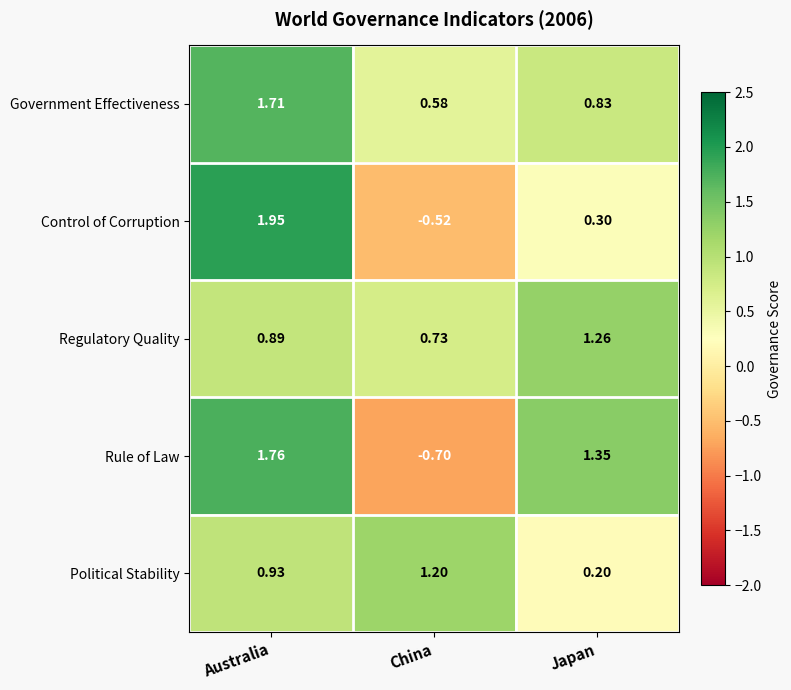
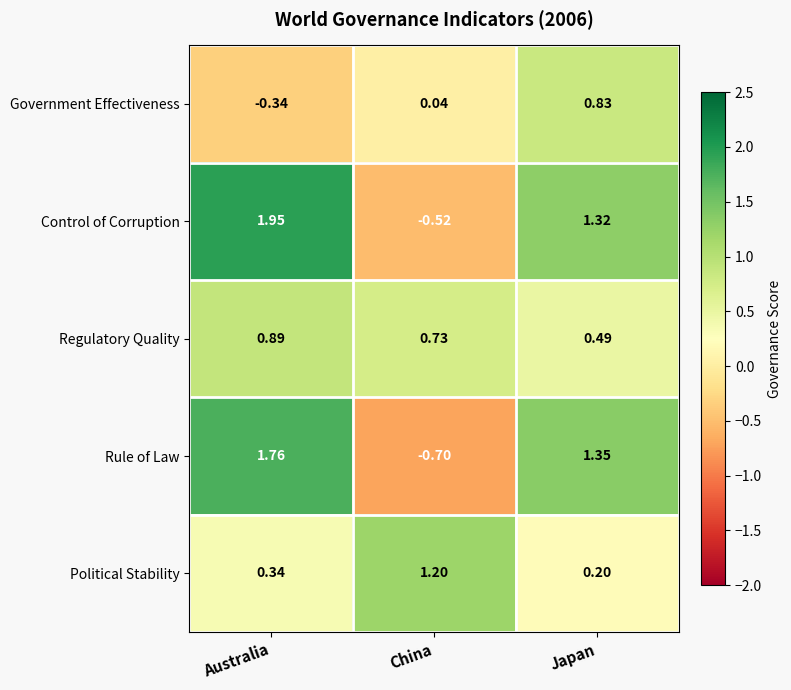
Government Effectiveness, Australia: 1.71 -> -0.34
Government Effectiveness, China: 0.58 -> 0.04
Control of Corruption, Japan: 0.30 -> 1.32
Regulatory Quality, Japan: 1.26 -> 0.49
Political Stability, Australia: 0.93 -> 0.34
